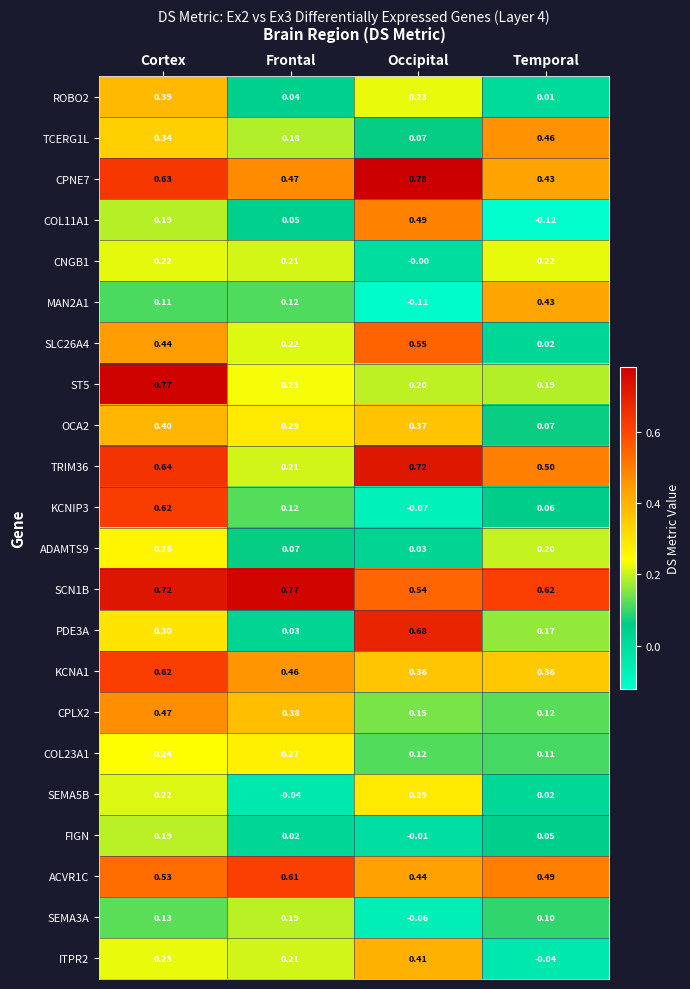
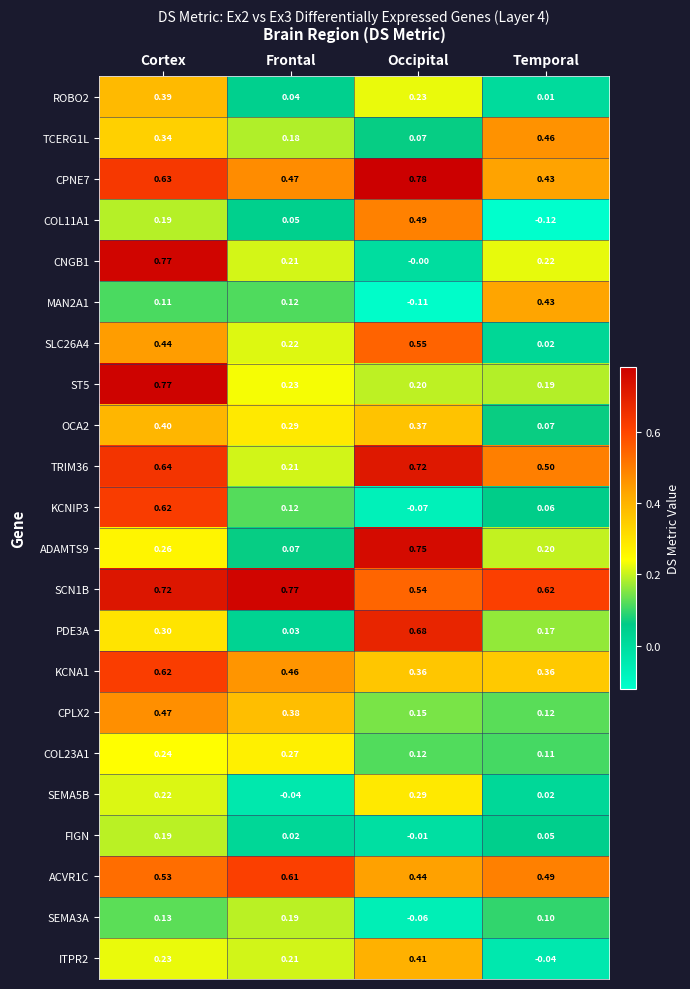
CNGB1, Cortex: 0.22 -> 0.77
ADAMTS9, Occipital: 0.03 -> 0.75
